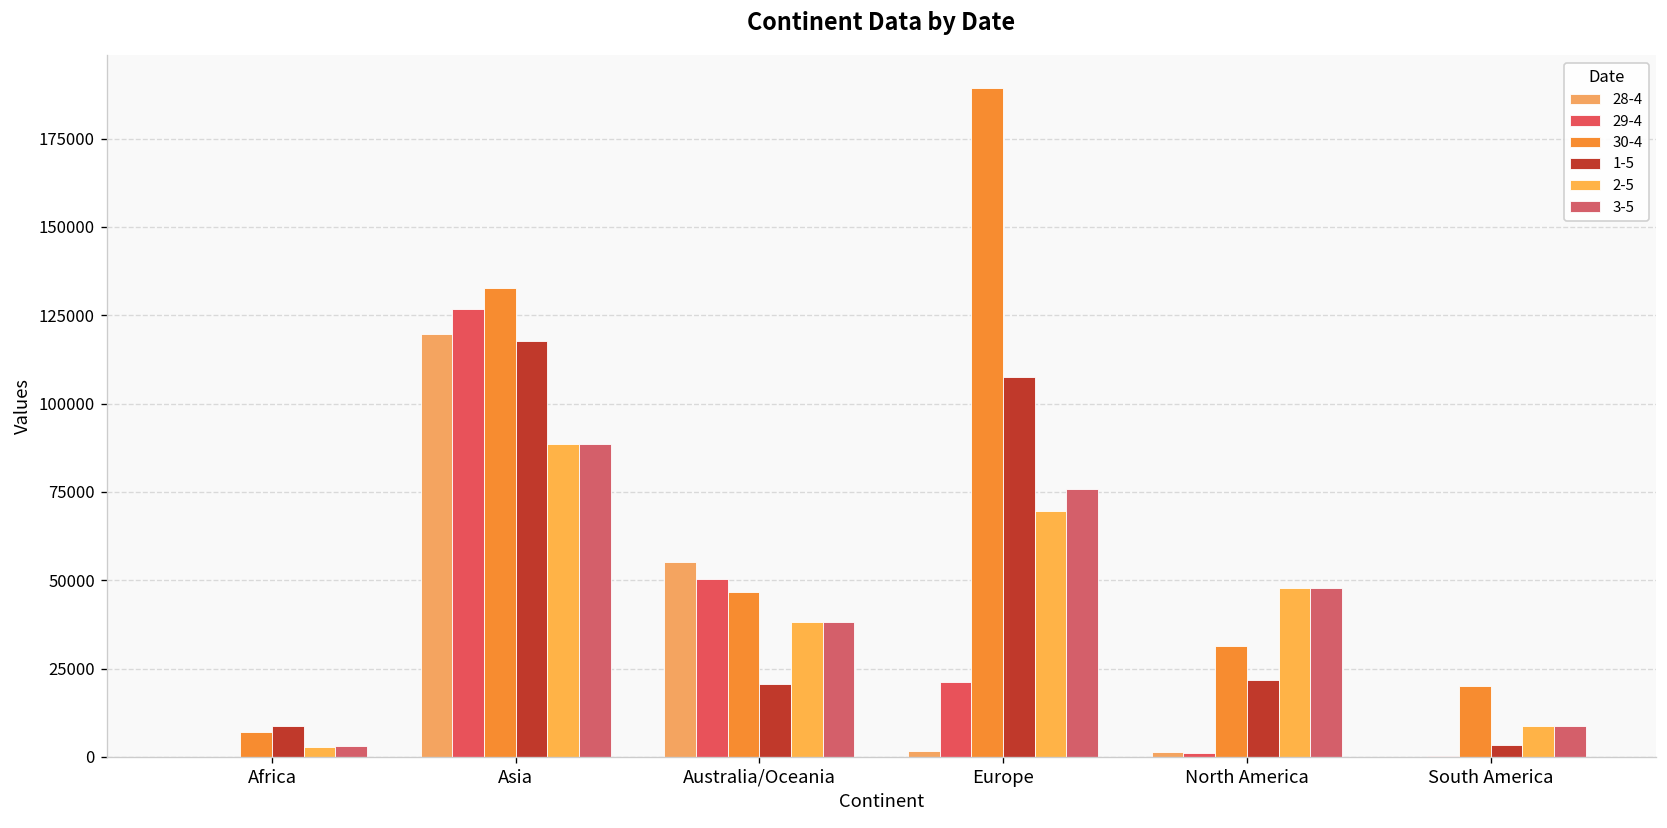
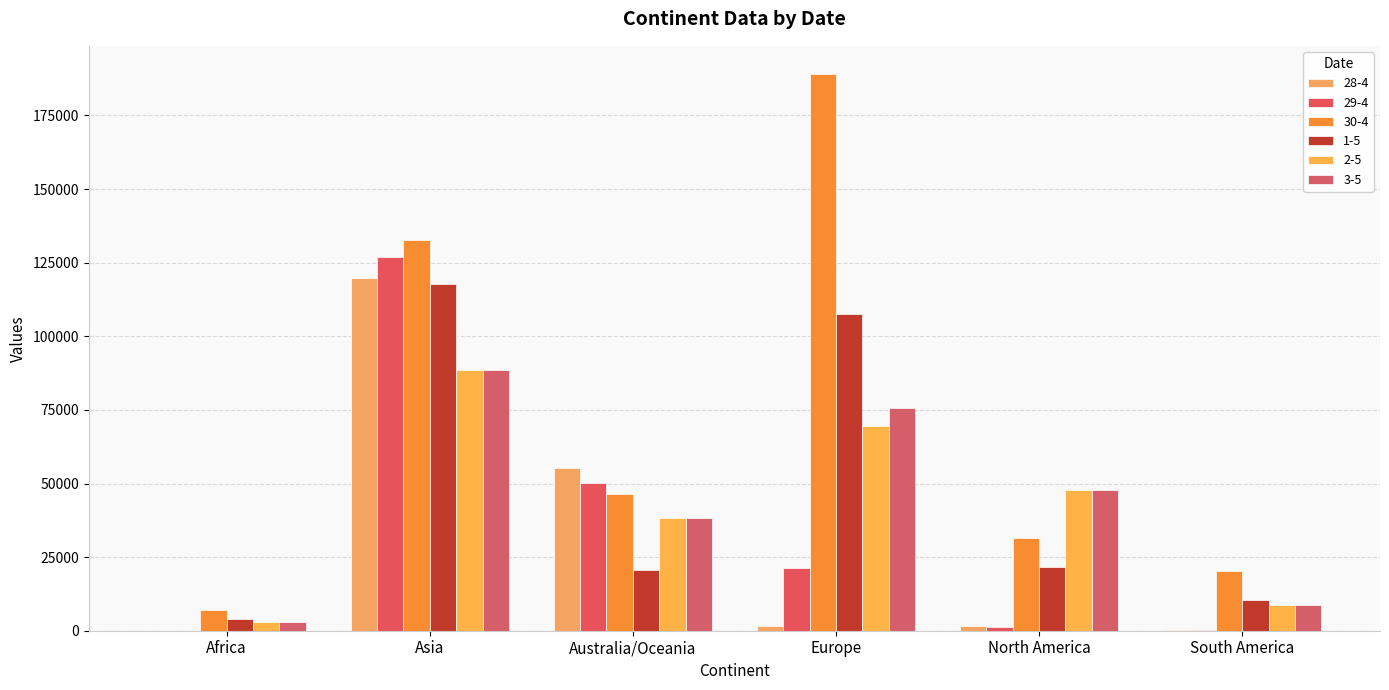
1-5, Africa: 9000 -> 4000
1-5, South America: 3000 -> 10000
